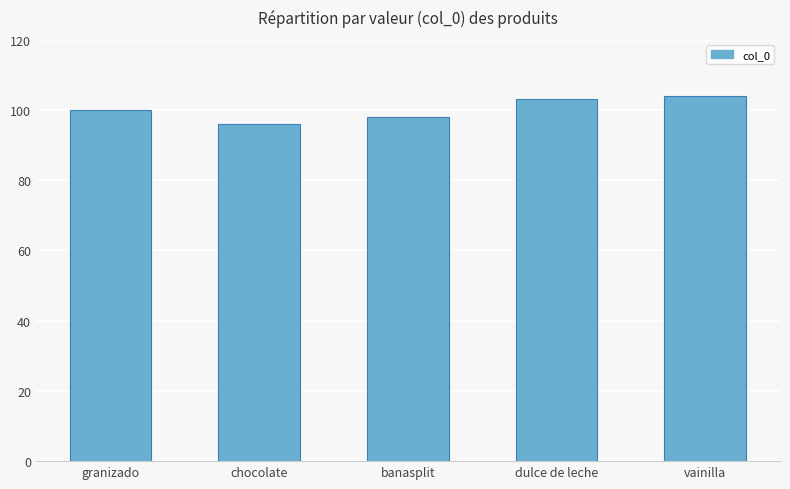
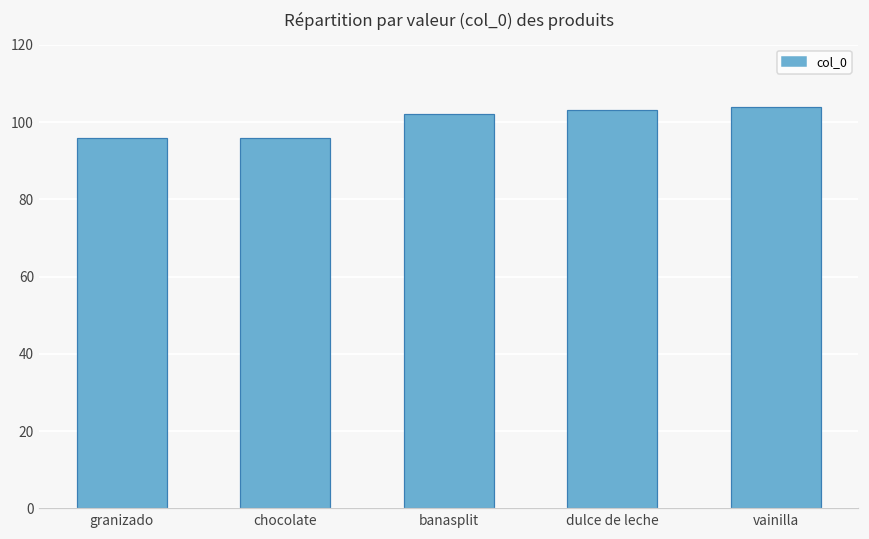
granizado: 100 -> 96
banasplit: 98 -> 102
